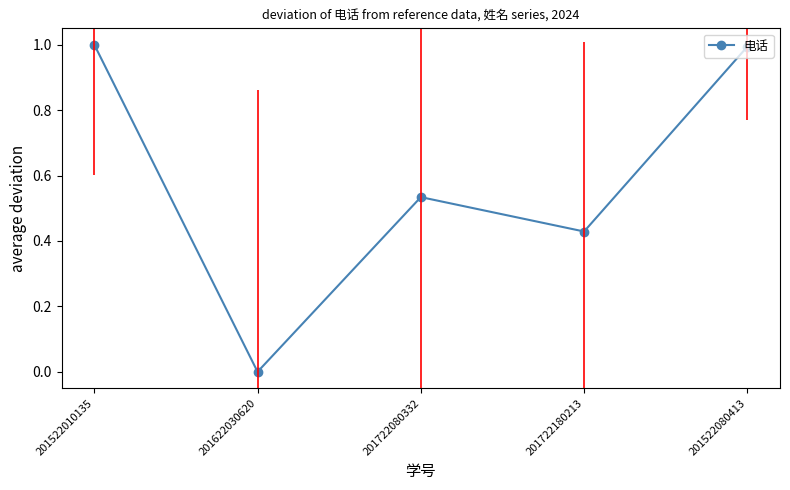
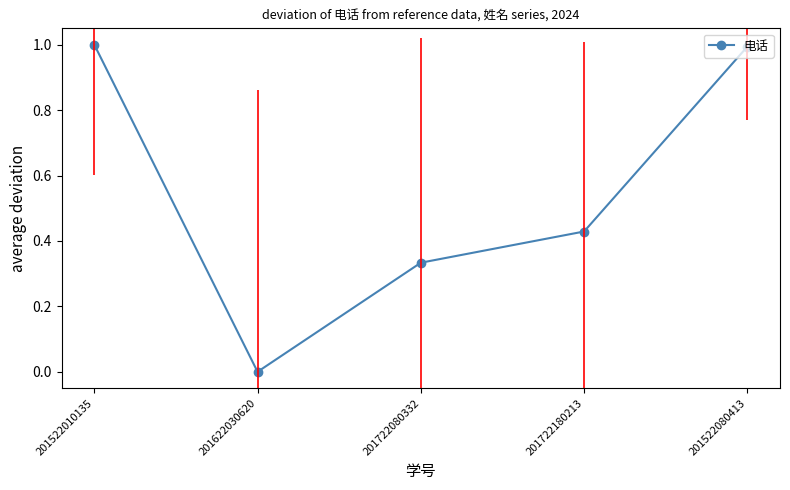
201722080332: 0.53 -> 0.33
